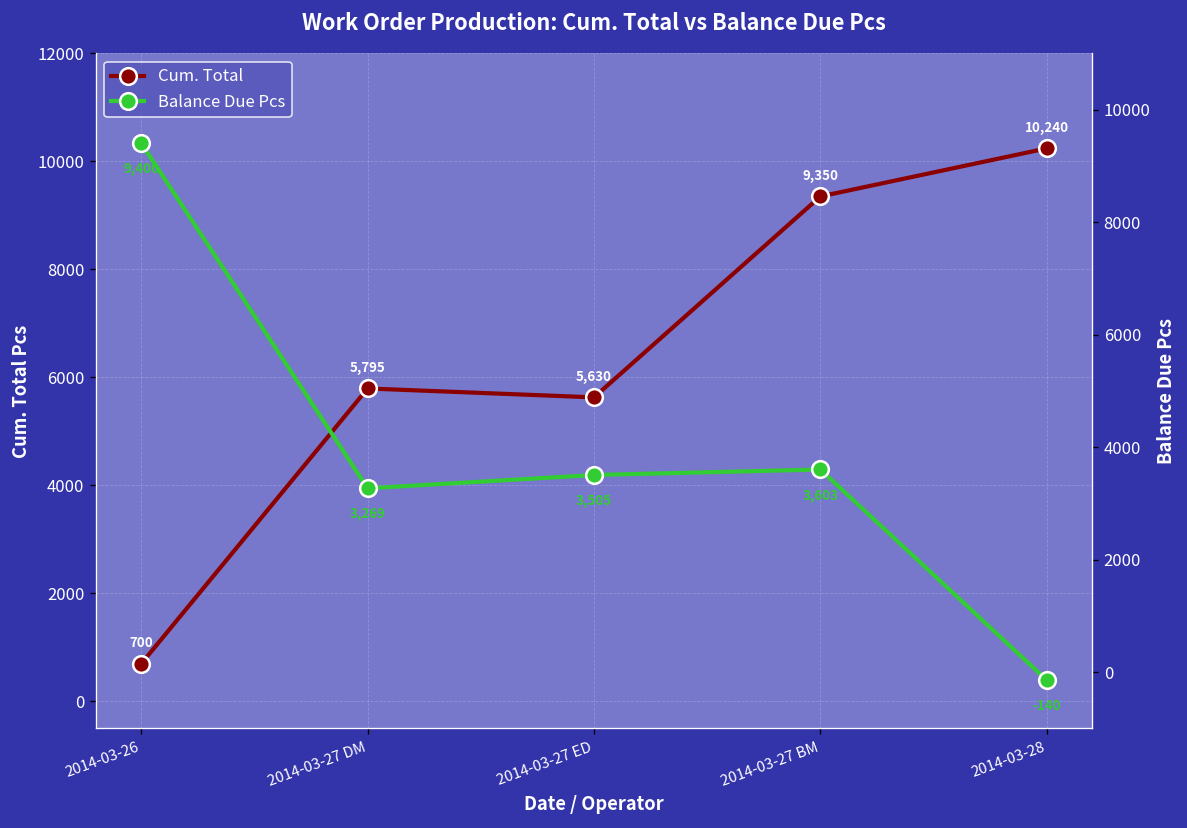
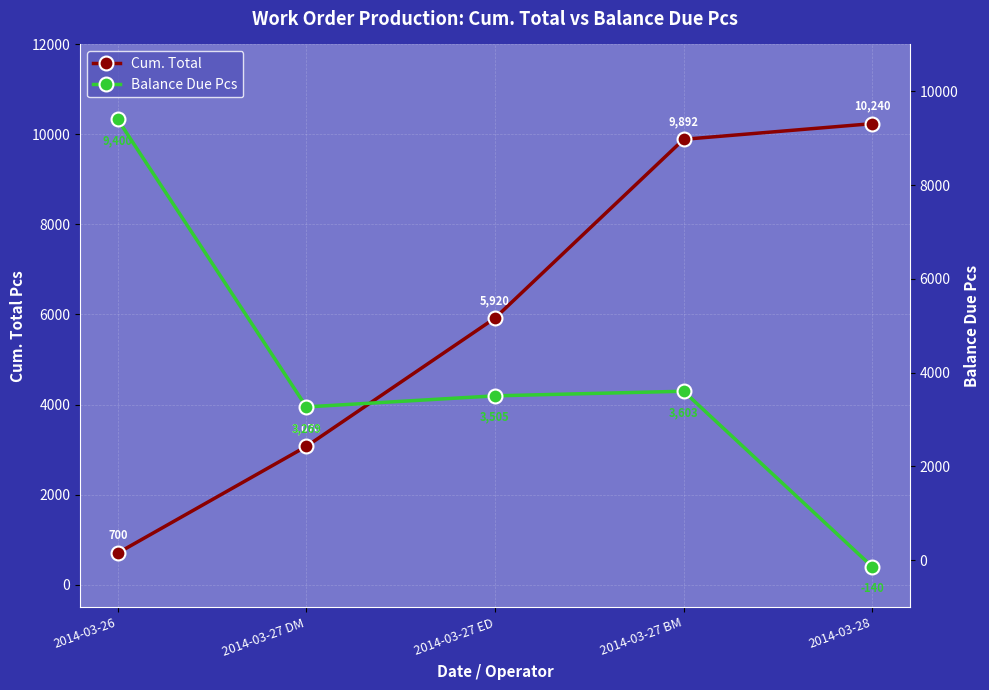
Cum. Total, 2014-03-27 DM: 5,795 -> 3,070
Cum. Total, 2014-03-27 ED: 5,630 -> 5,920
Cum. Total, 2014-03-27 BM: 9,350 -> 9,892
